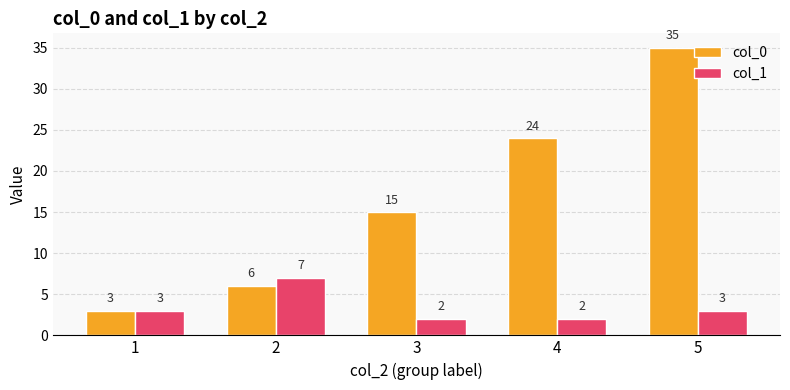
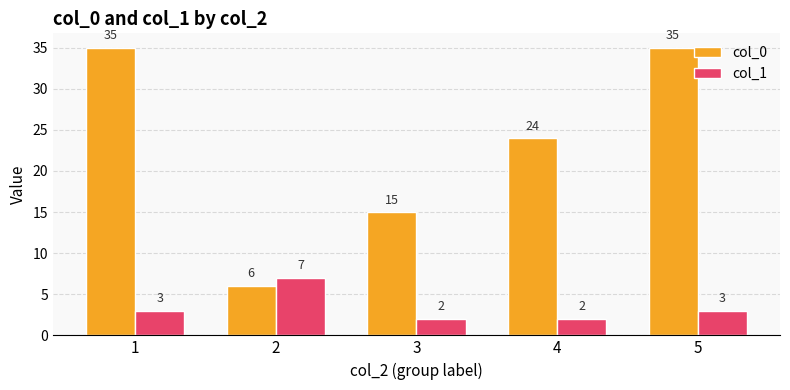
col_0, 1: 3 -> 35
